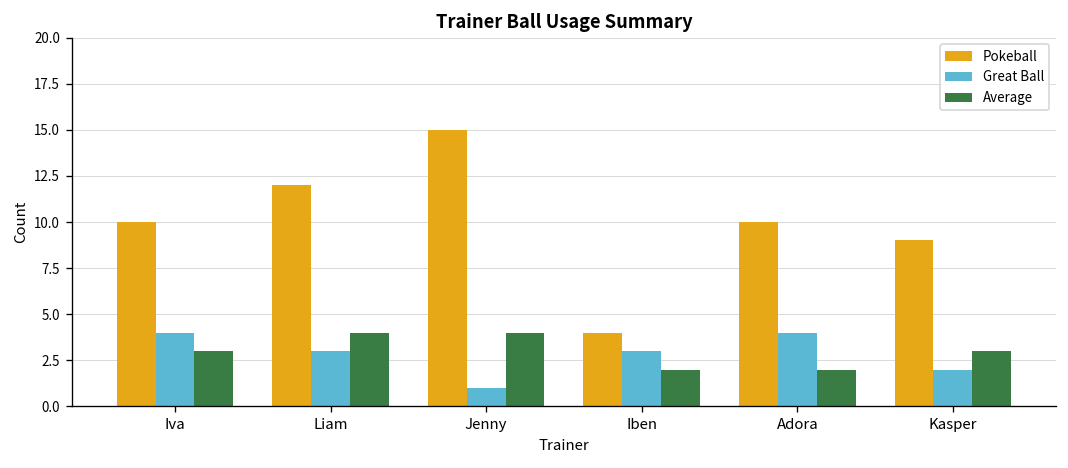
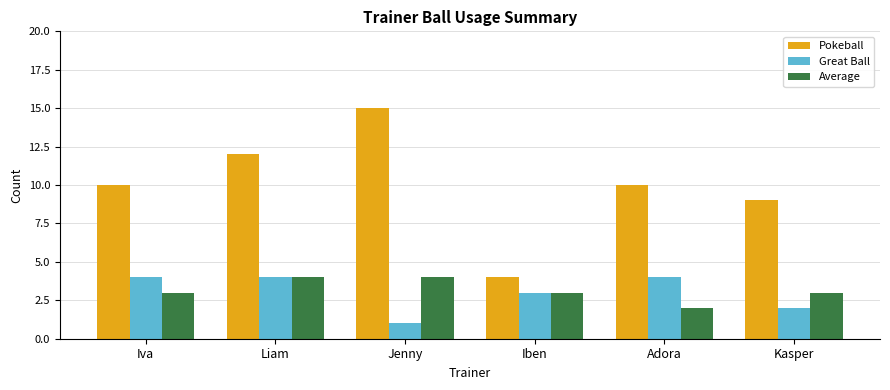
Great Ball, Liam: 3 -> 4
Average, Iben: 2 -> 3
